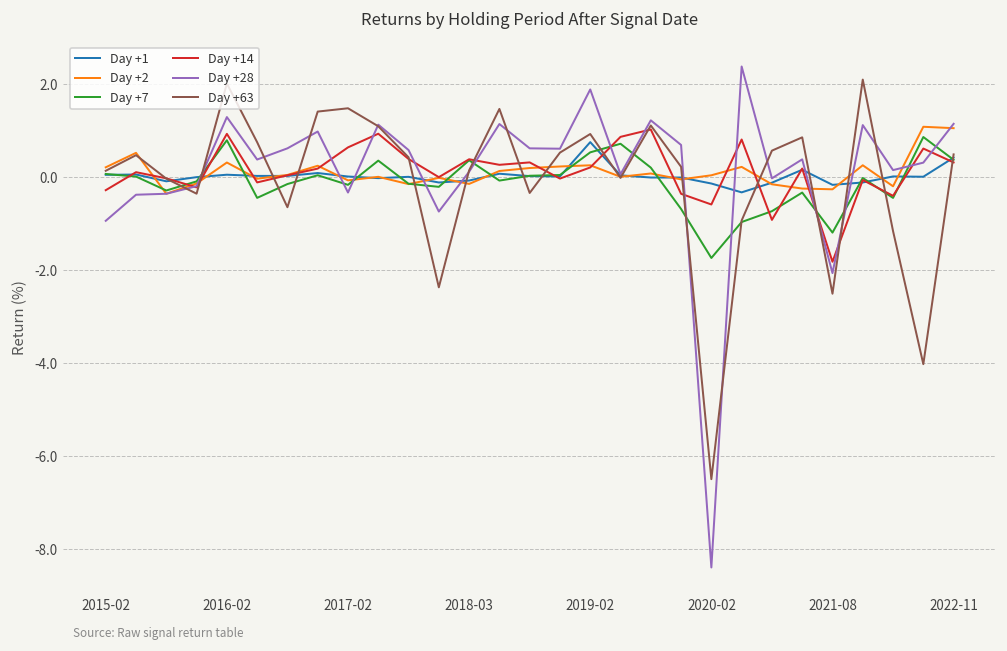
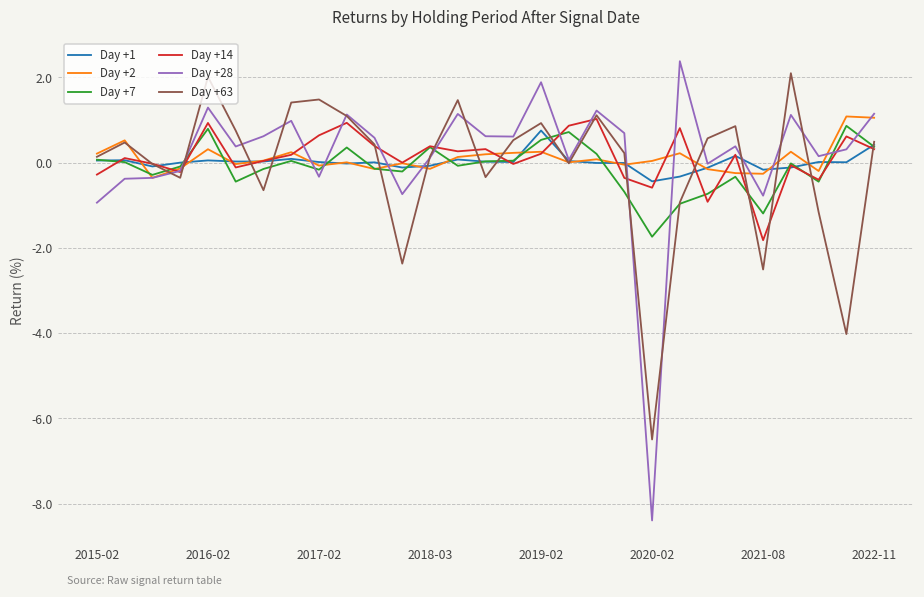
Day +1, 2020-02: -0.1 -> -0.4
Day +28, 2021-08: -2.1 -> -0.8
